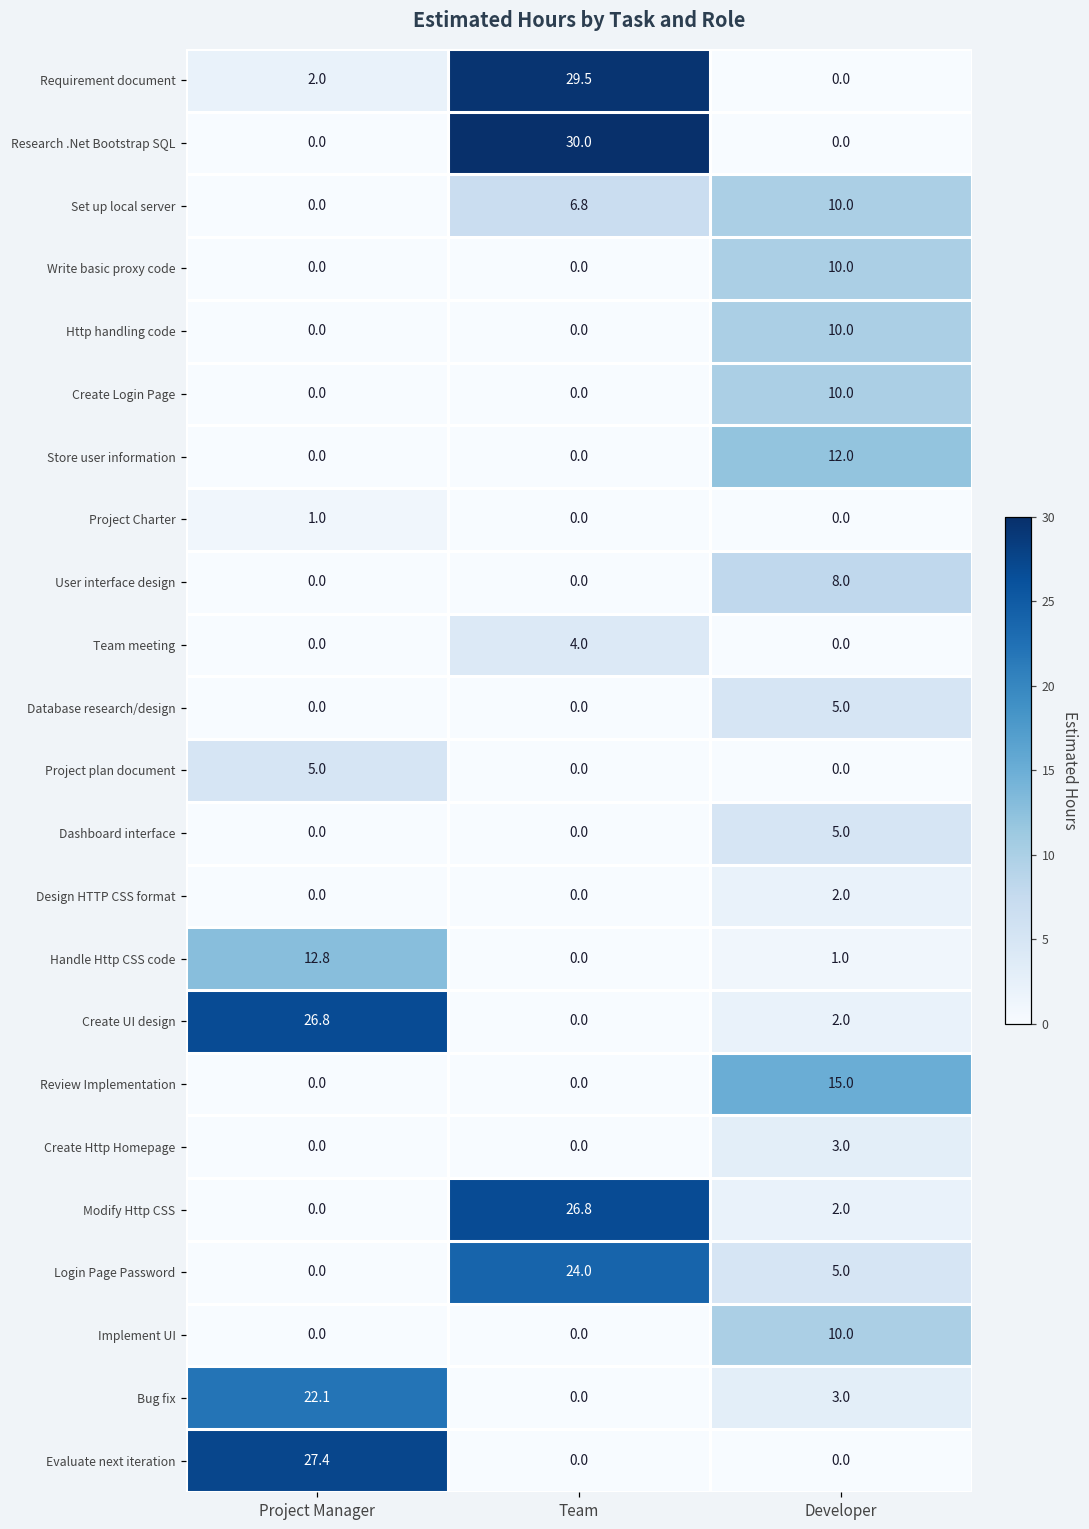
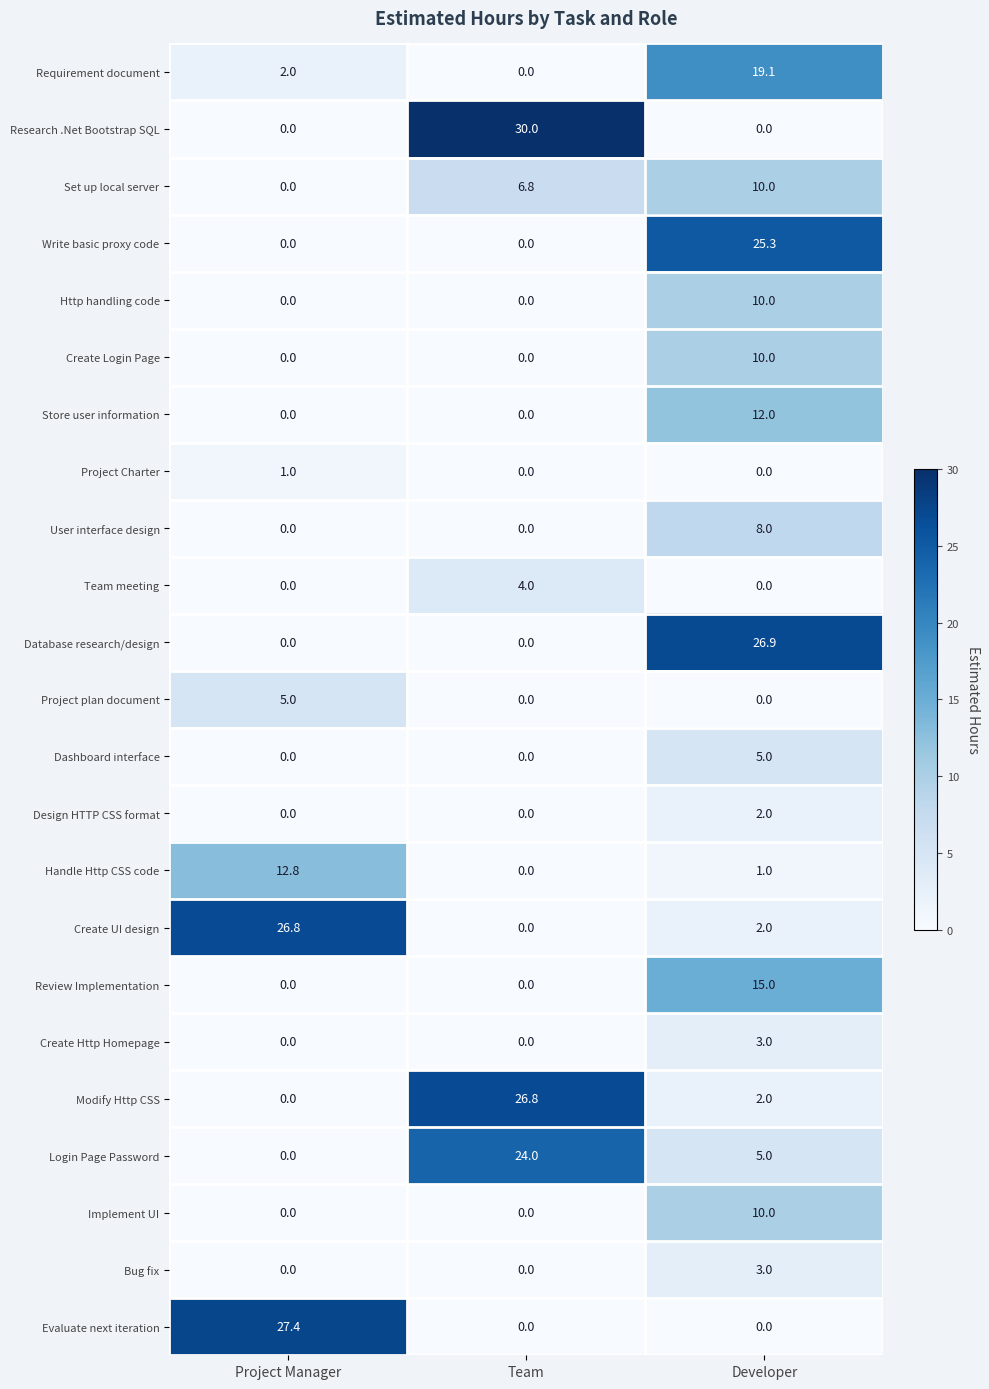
Requirement document, Team: 29.5 -> 0.0
Requirement document, Developer: 0.0 -> 19.1
Write basic proxy code, Developer: 10.0 -> 25.3
Database research/design, Developer: 5.0 -> 26.9
Bug fix, Project Manager: 22.1 -> 0.0
